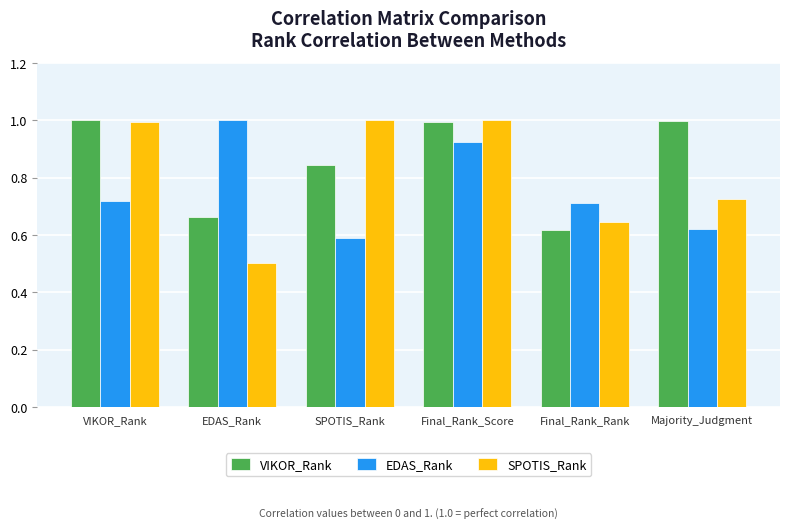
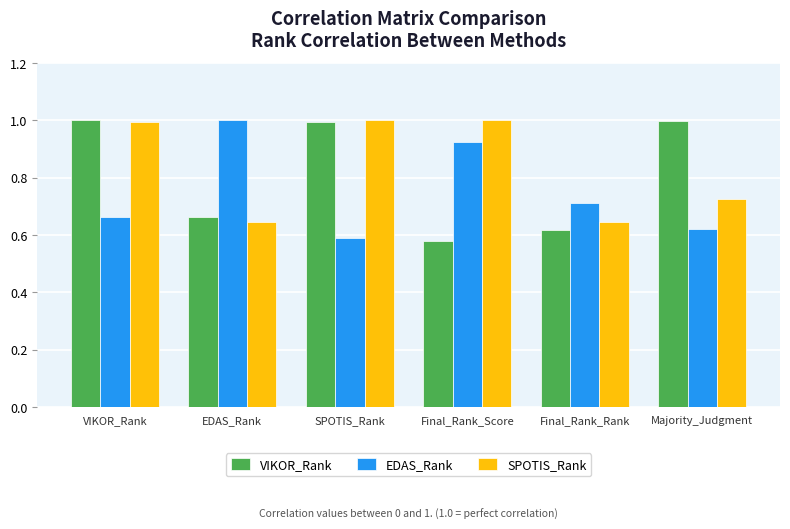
EDAS_Rank, VIKOR_Rank: 0.72 -> 0.66
SPOTIS_Rank, EDAS_Rank: 0.50 -> 0.65
VIKOR_Rank, SPOTIS_Rank: 0.84 -> 0.99
VIKOR_Rank, Final_Rank_Score: 0.99 -> 0.58
